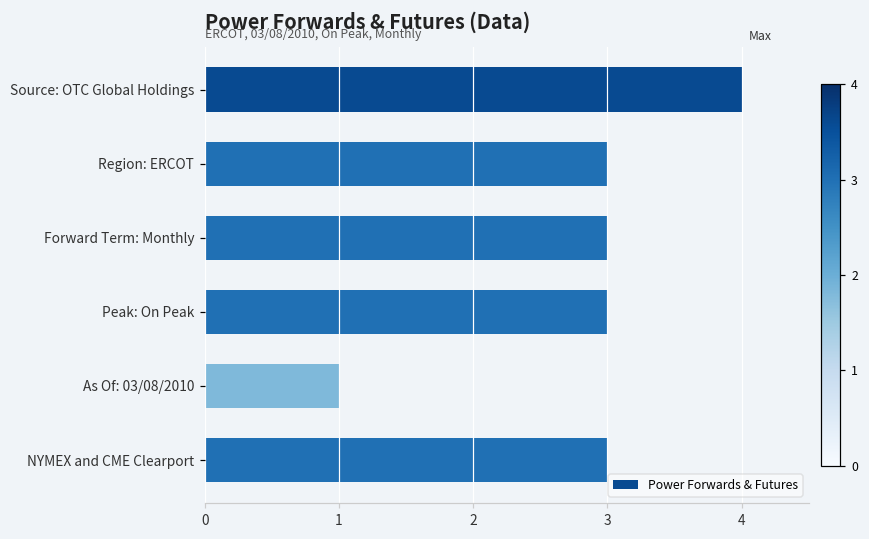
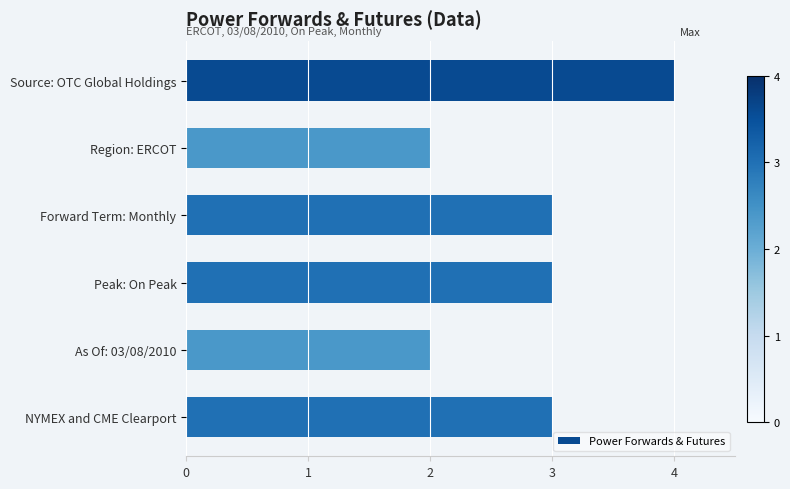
Region: ERCOT: 3 -> 2
As Of: 03/08/2010: 1 -> 2
